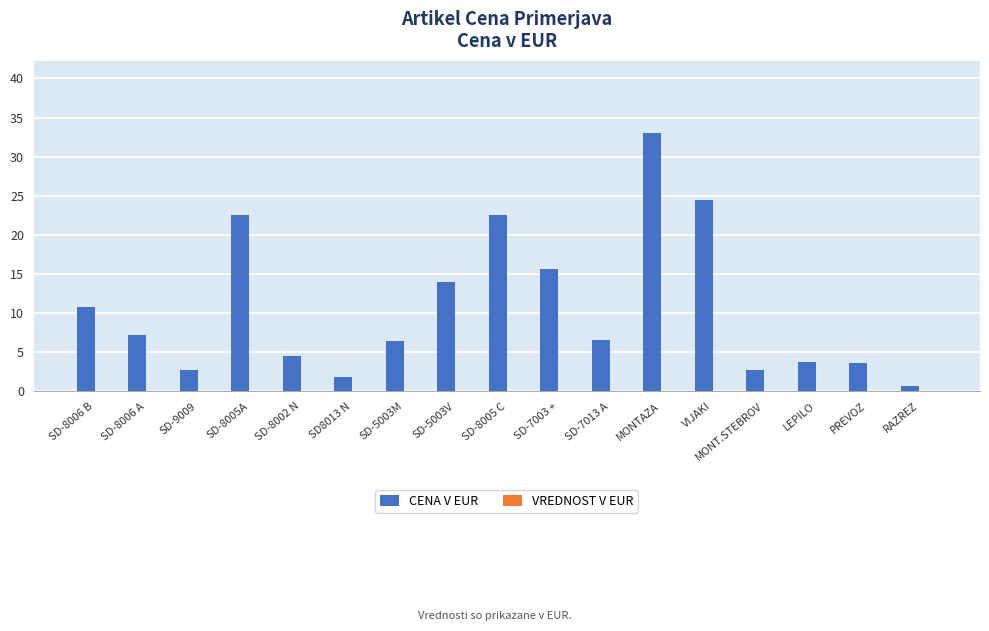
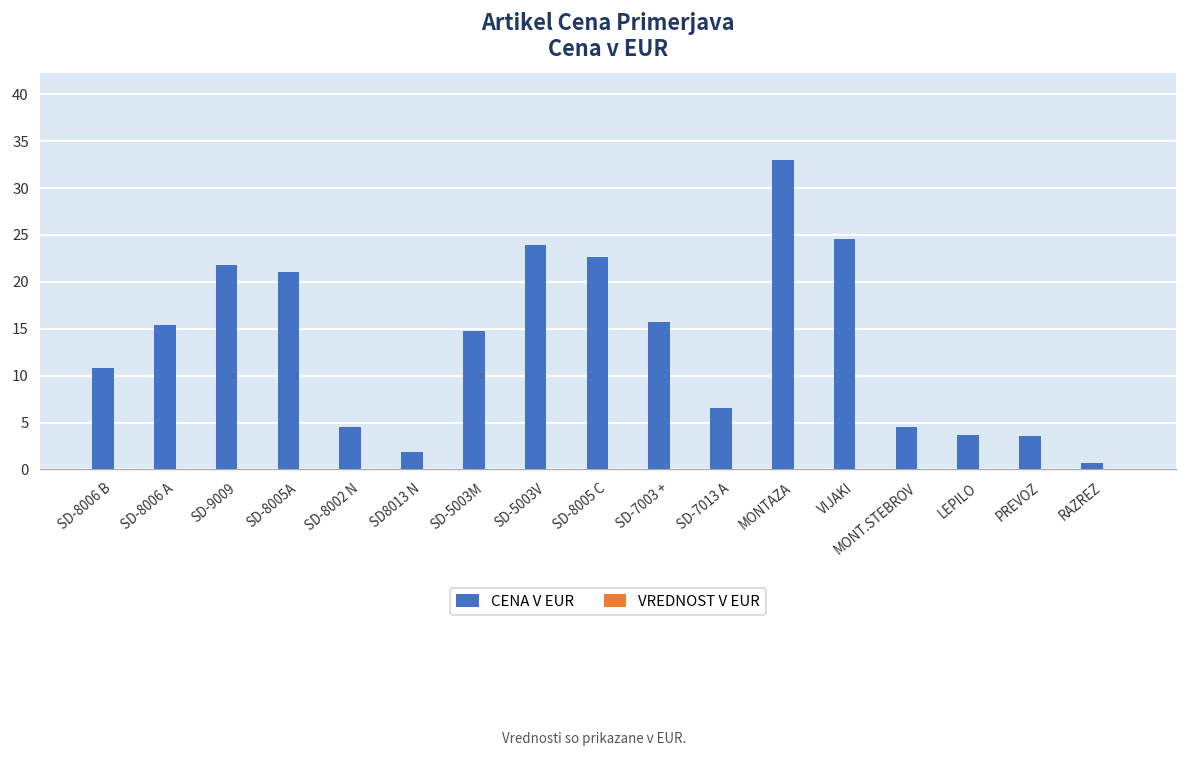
CENA V EUR, SD-8006 A: 7 -> 15
CENA V EUR, SD-9009: 3 -> 22
CENA V EUR, SD-8005A: 23 -> 21
CENA V EUR, SD-5003M: 6 -> 15
CENA V EUR, SD-5003V: 14 -> 24
CENA V EUR, MONT.STEBROV: 3 -> 5
